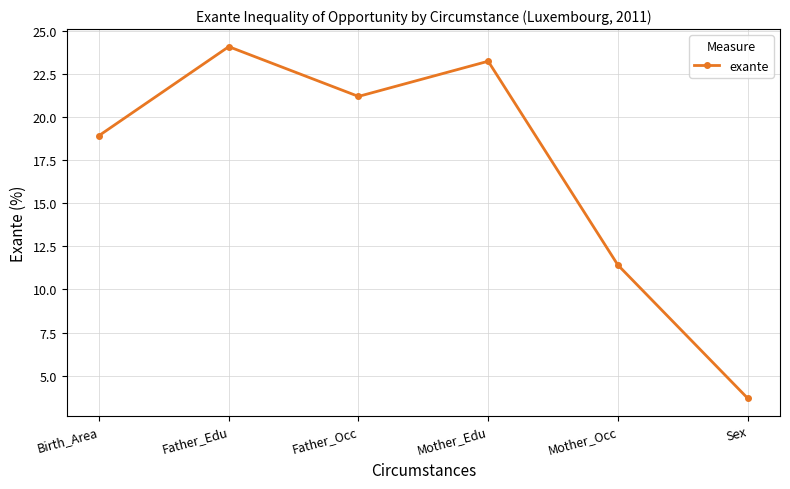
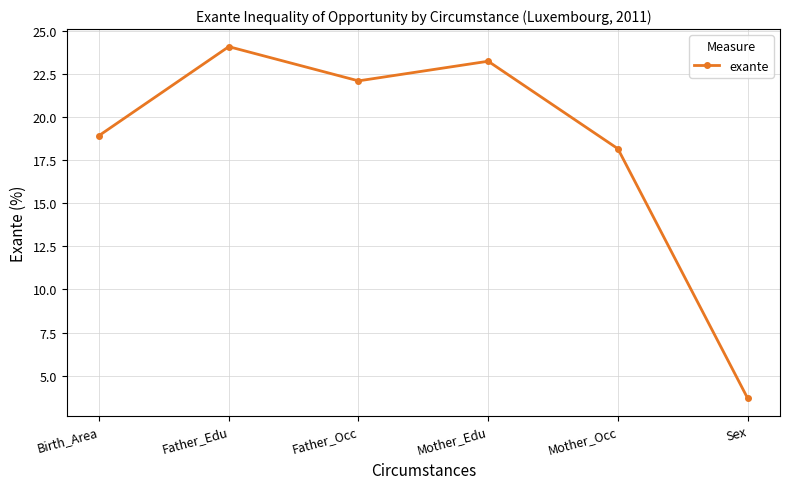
Father_Occ: 21.2 -> 22.1
Mother_Occ: 11.4 -> 18.2
